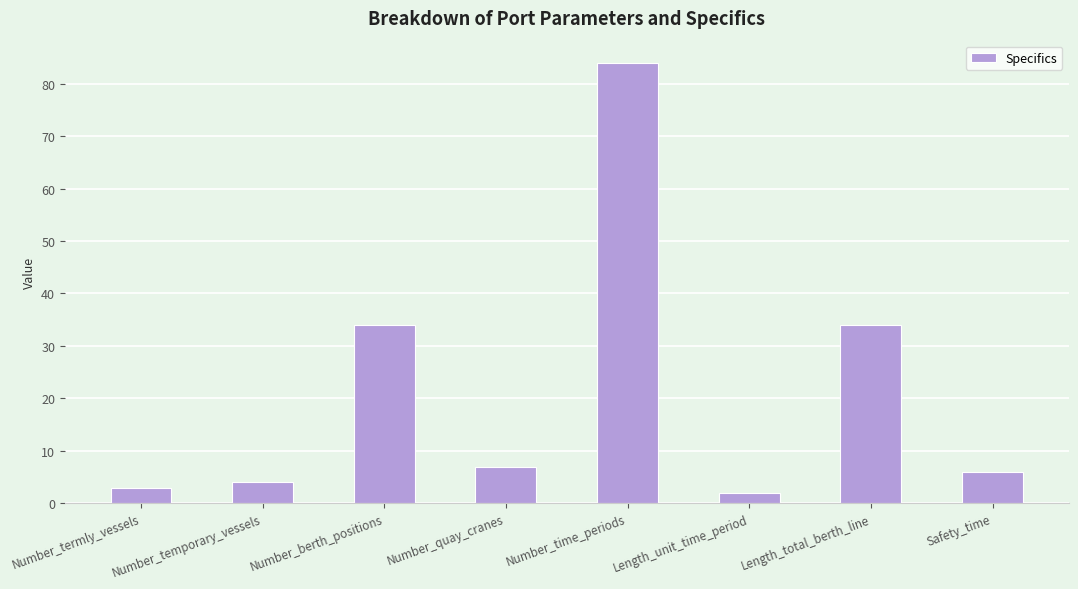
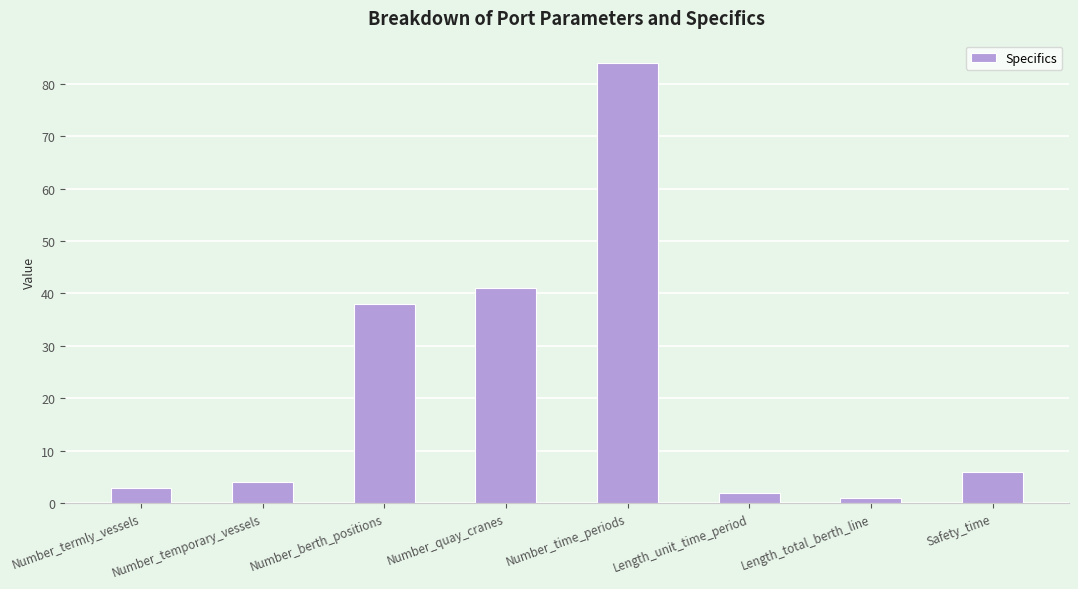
Number_berth_positions: 34 -> 38
Number_quay_cranes: 7 -> 41
Length_total_berth_line: 34 -> 1
